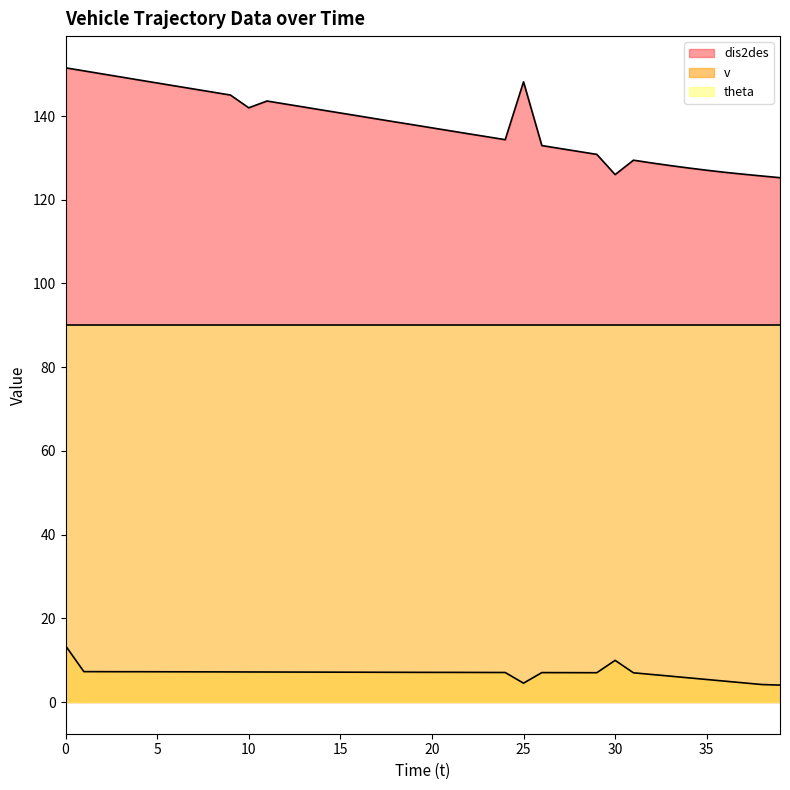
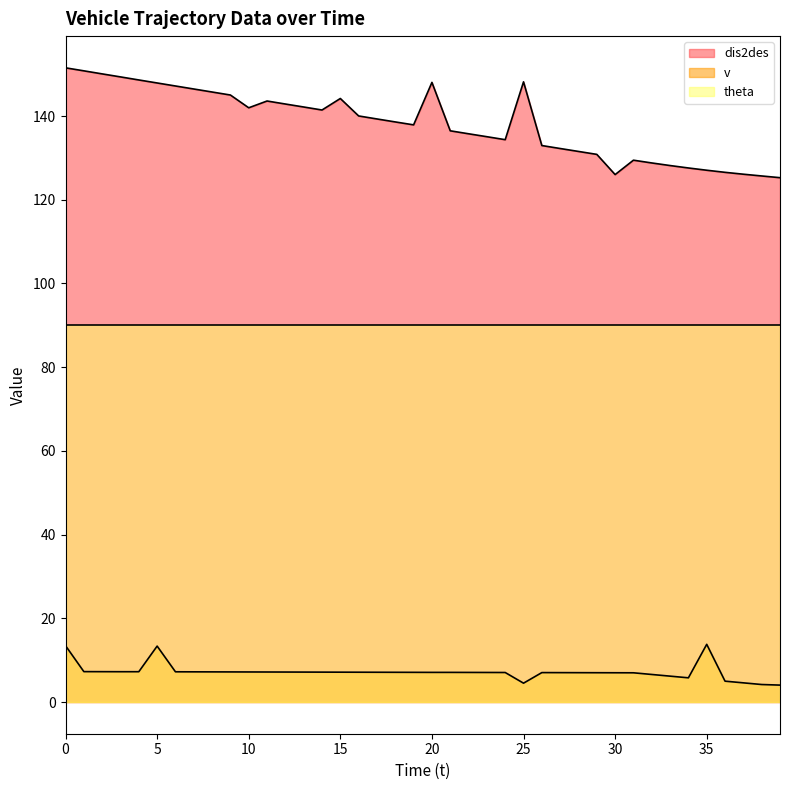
v, 5: 7 -> 13
dis2des, 15: 141 -> 144
dis2des, 20: 137 -> 148
v, 30: 10 -> 7
v, 35: 5 -> 14
